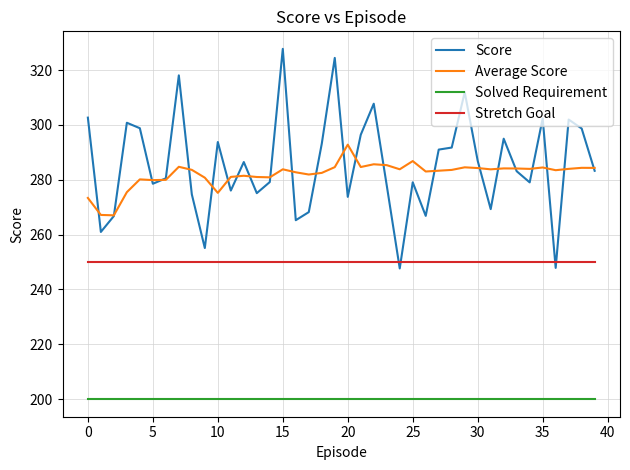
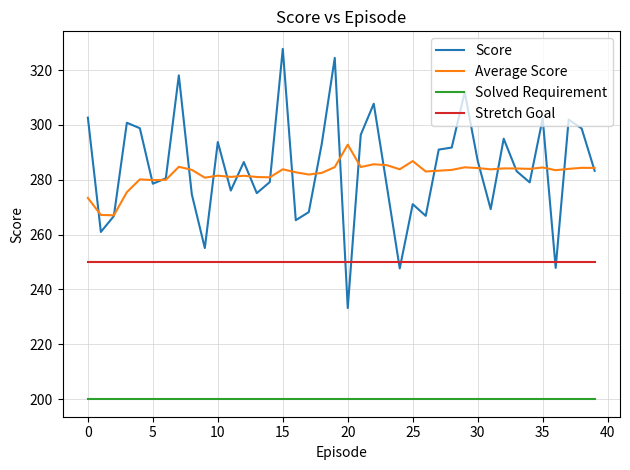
Average Score, 10: 275 -> 282
Score, 20: 274 -> 233
Score, 25: 279 -> 271
